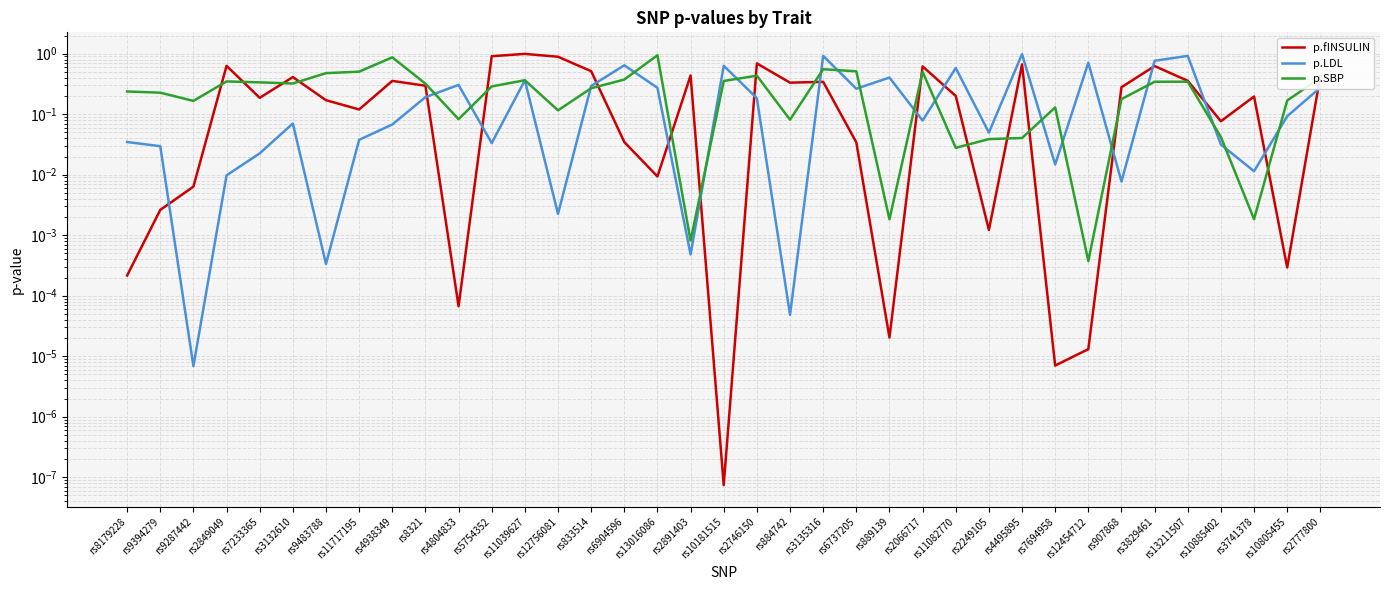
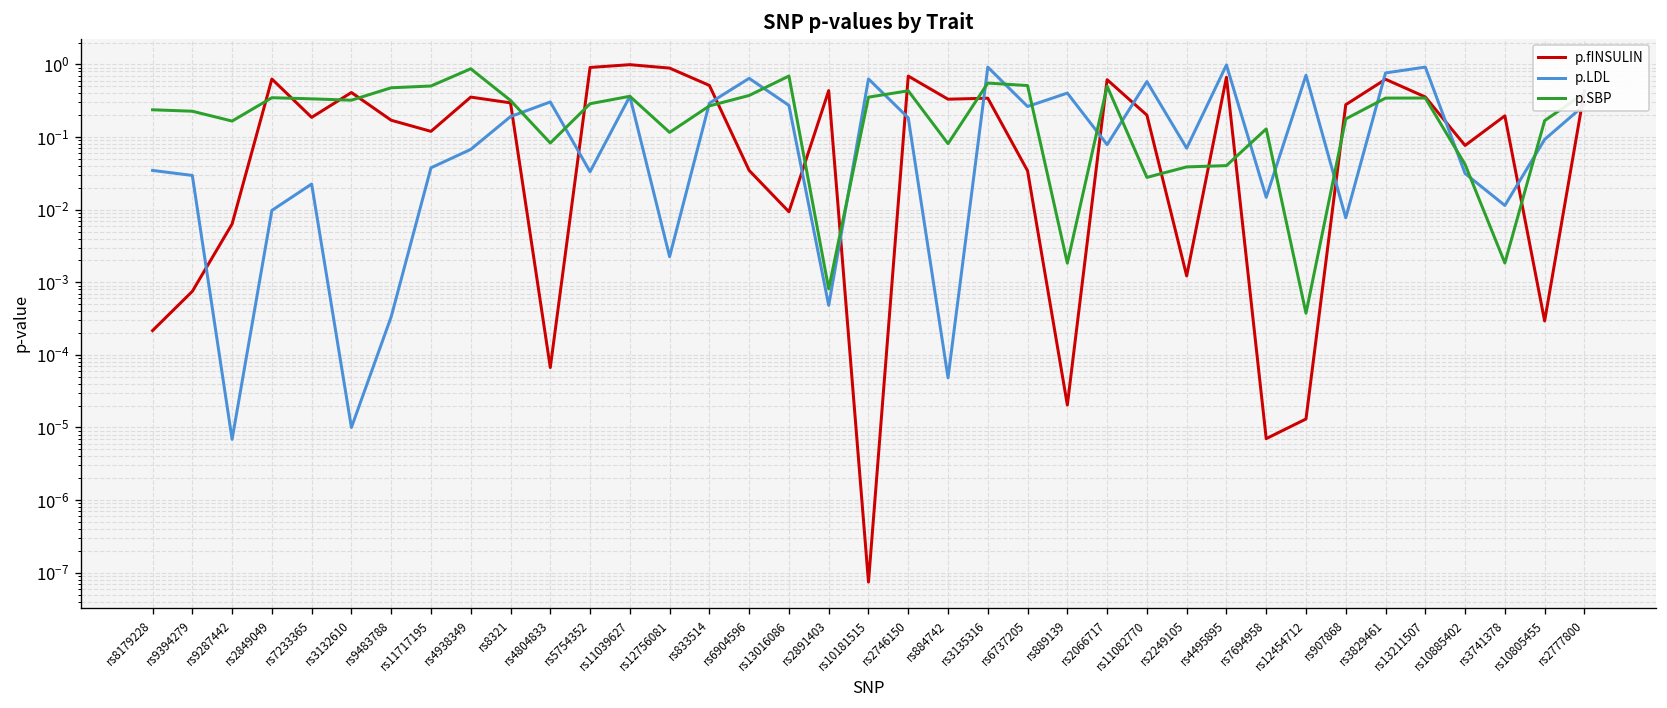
p.fINSULIN, rs9394279: 0.0026 -> 0.0008
p.LDL, rs3132610: 0.07 -> 0.00001
p.SBP, rs13016086: 0.9 -> 0.7
p.LDL, rs2249105: 0.05 -> 0.07
